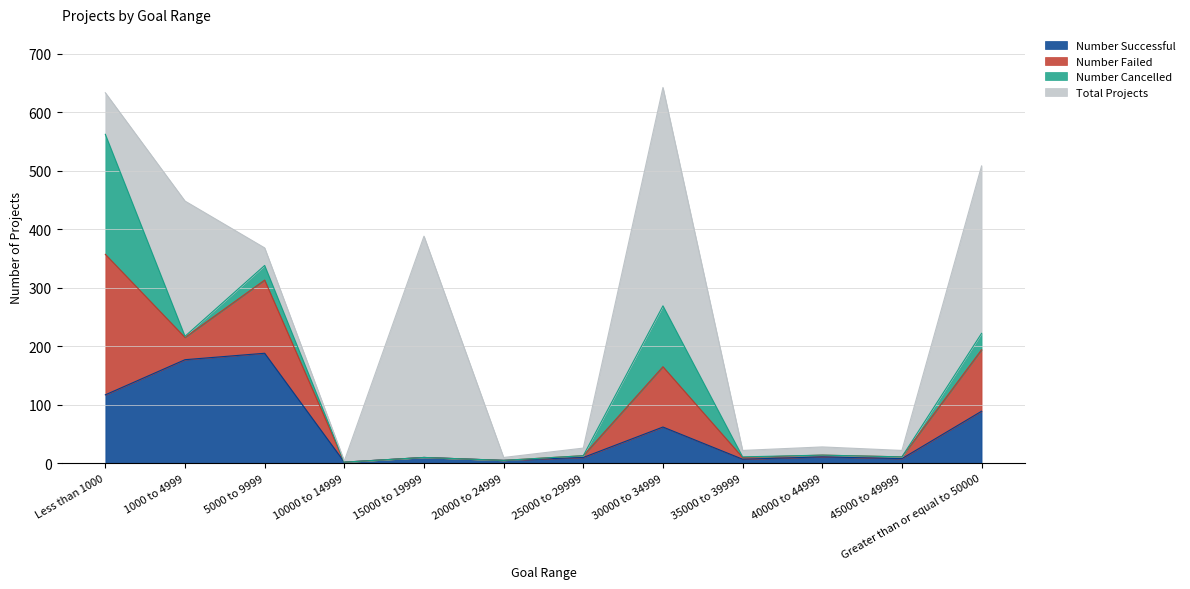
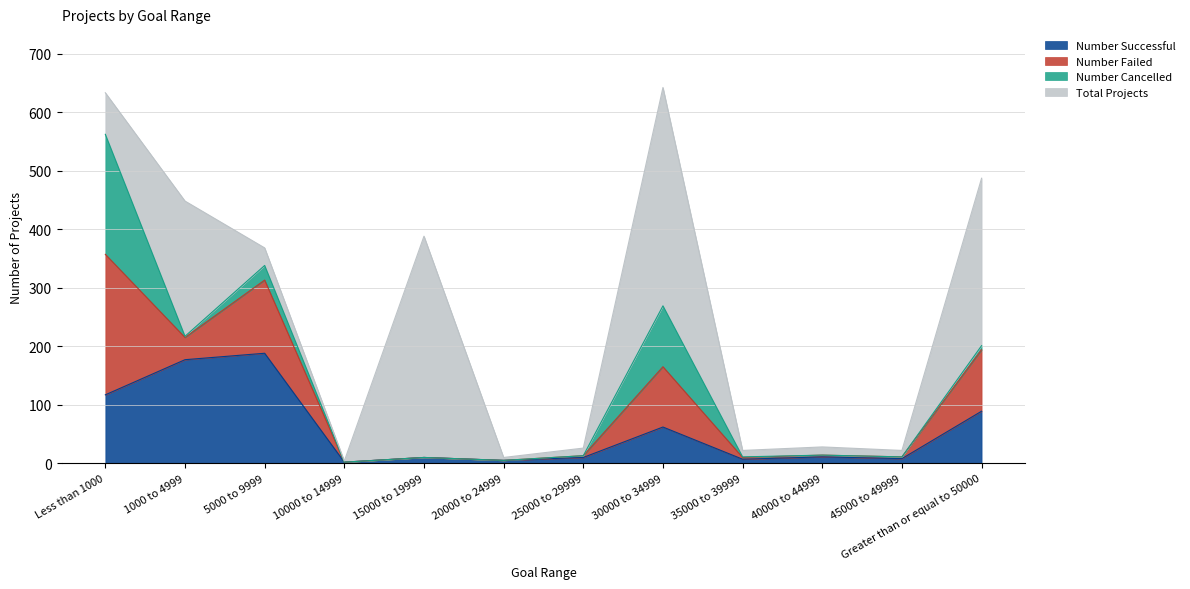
Number Cancelled, Greater than or equal to 50000: 30 -> 10
